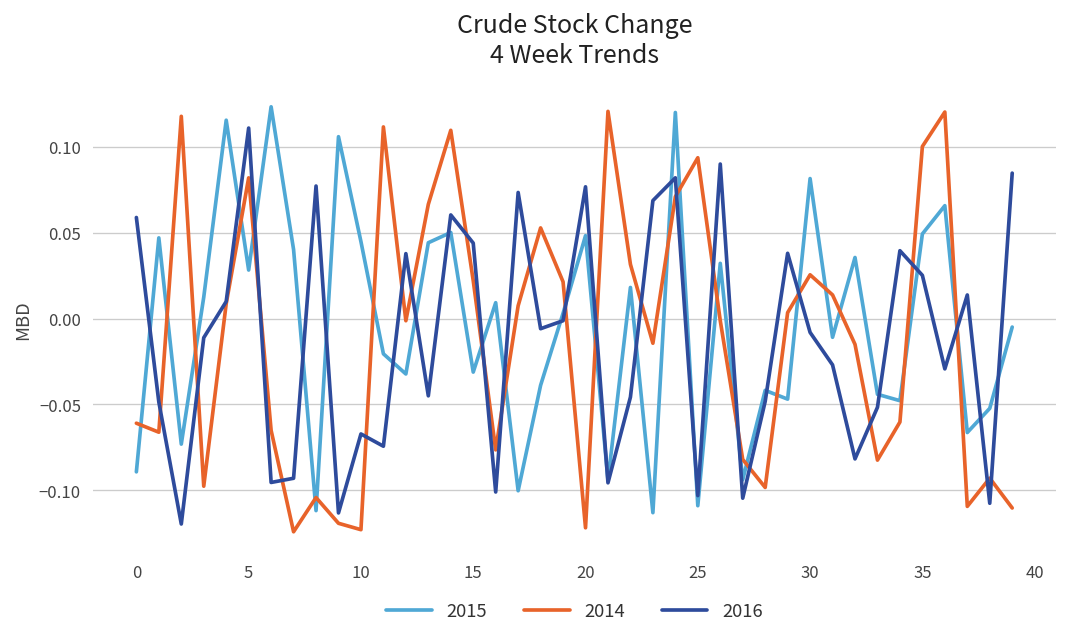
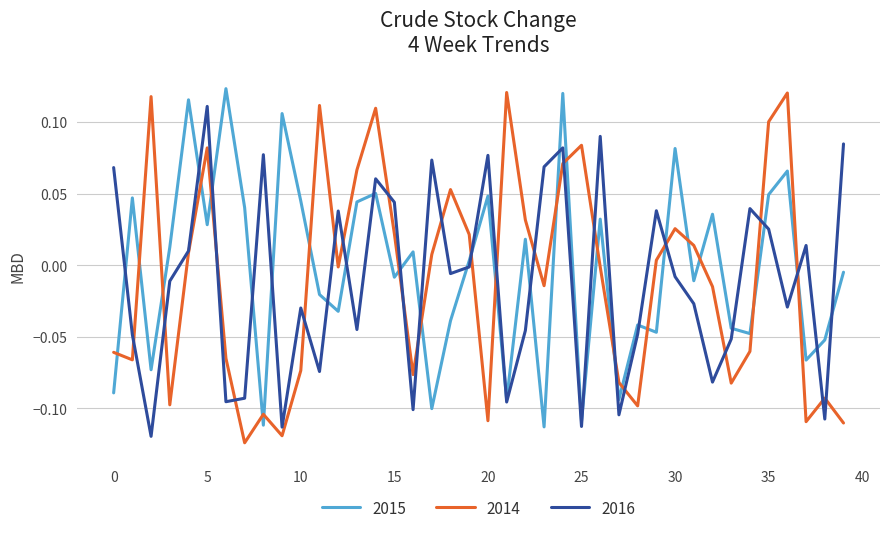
2016, 0: 0.059 -> 0.068
2014, 10: -0.123 -> -0.074
2016, 10: -0.067 -> -0.030
2015, 15: -0.031 -> -0.008
2014, 20: -0.122 -> -0.109
2014, 25: 0.094 -> 0.084
2016, 25: -0.103 -> -0.113
